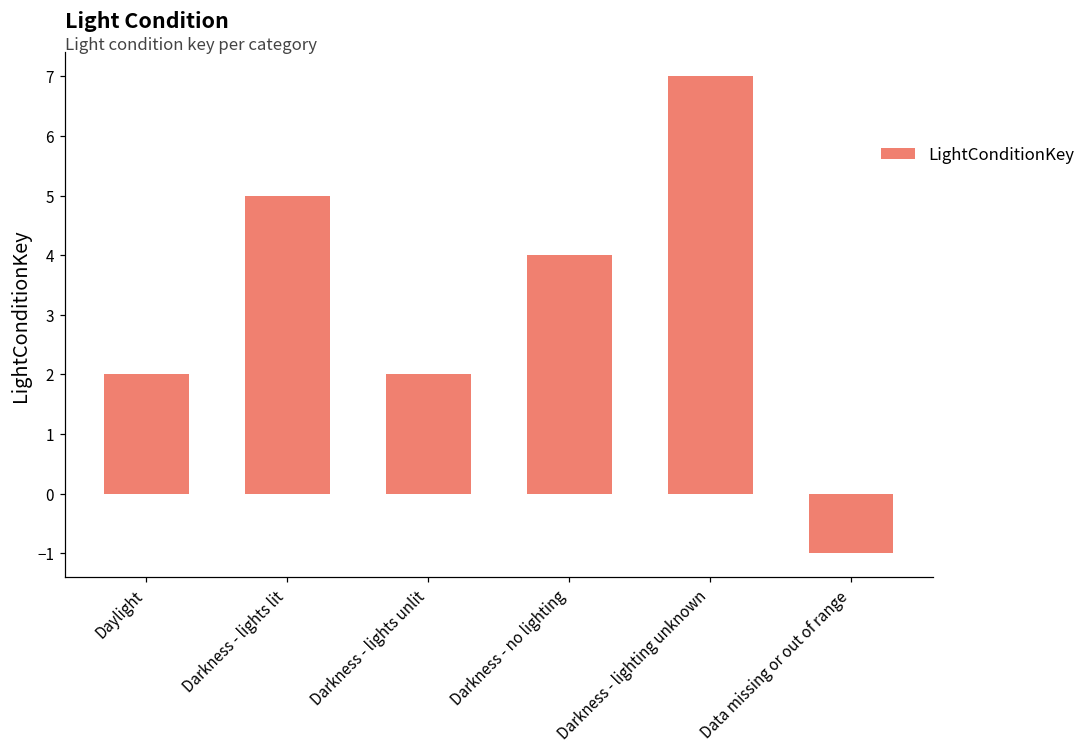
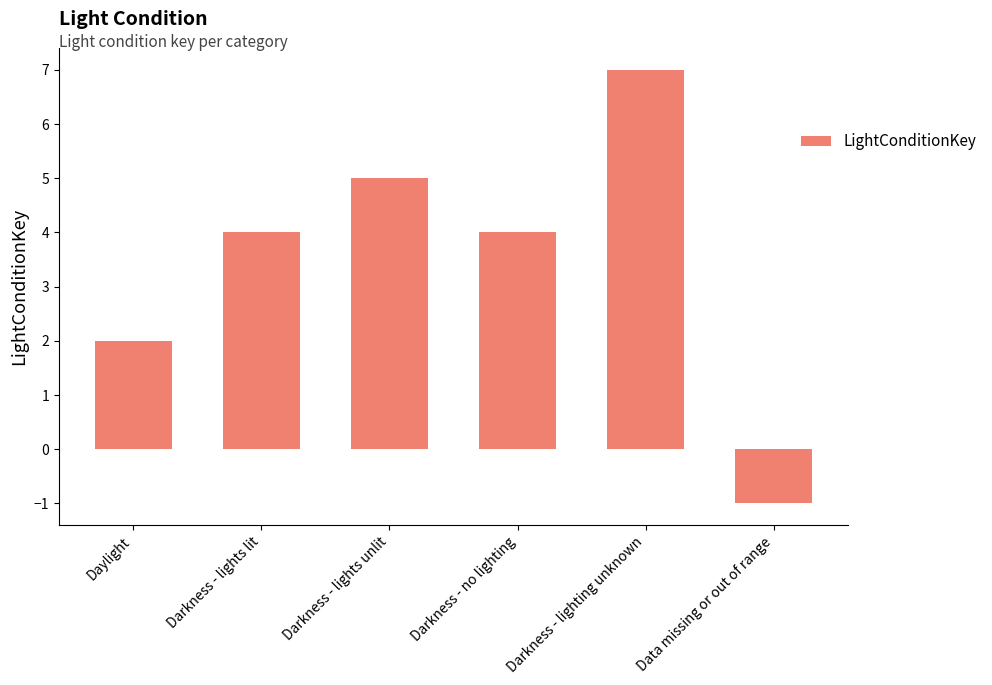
Darkness - lights lit: 5 -> 4
Darkness - lights unlit: 2 -> 5
